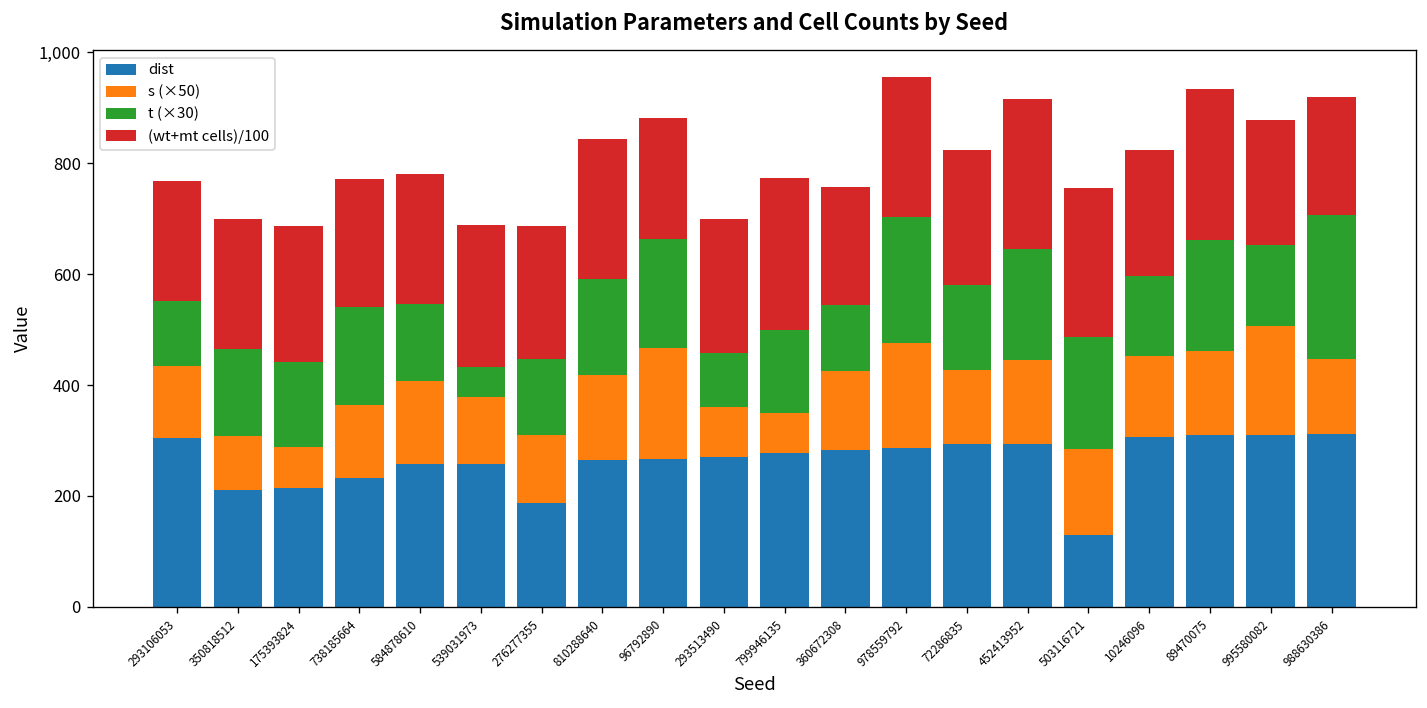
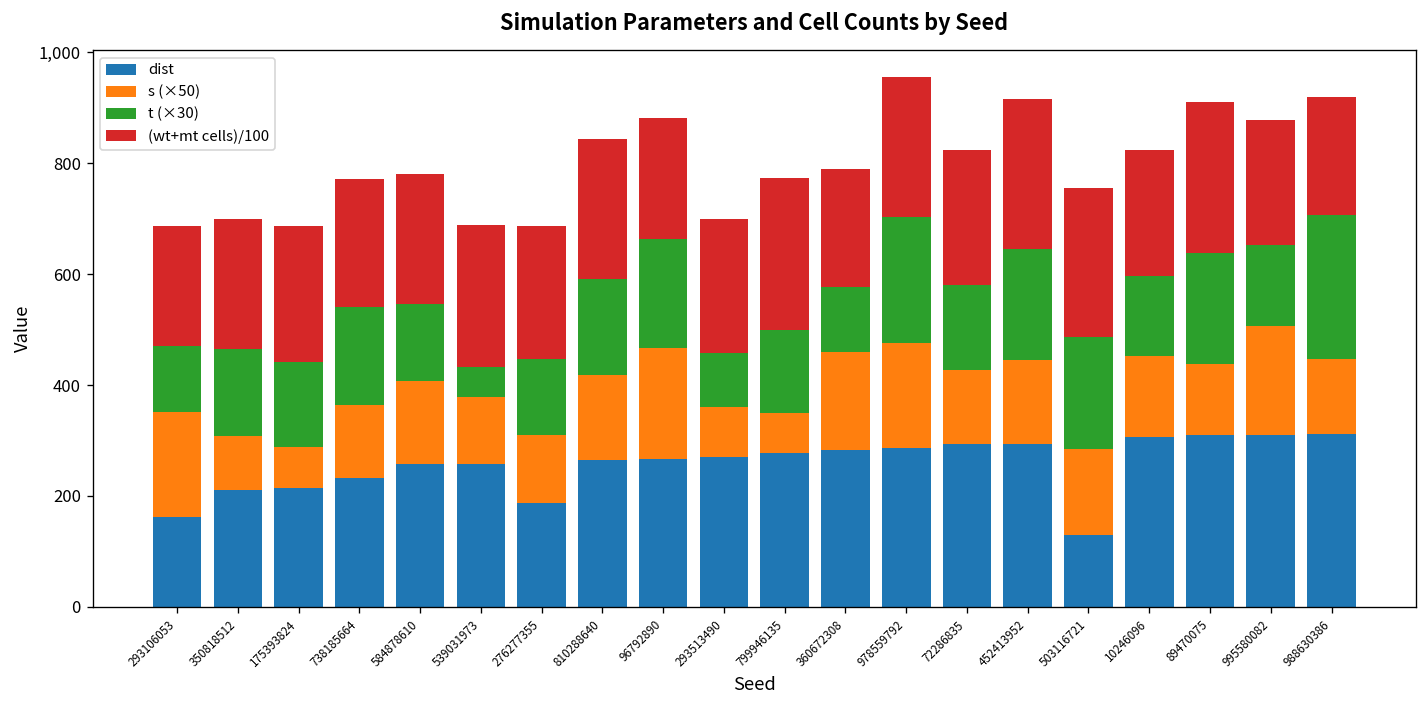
dist, 293106053: 300 -> 160
s (×50), 293106053: 130 -> 190
s (×50), 360672308: 140 -> 180
s (×50), 89470075: 150 -> 130
